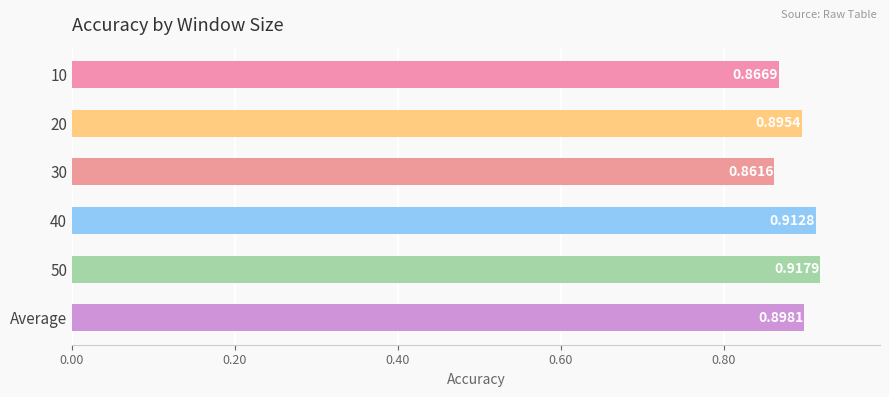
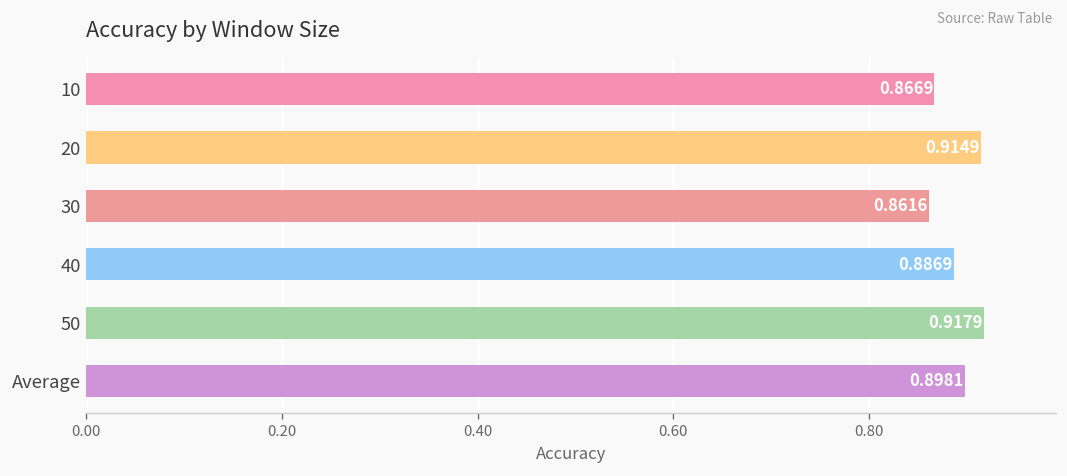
20: 0.8954 -> 0.9149
40: 0.9128 -> 0.8869
